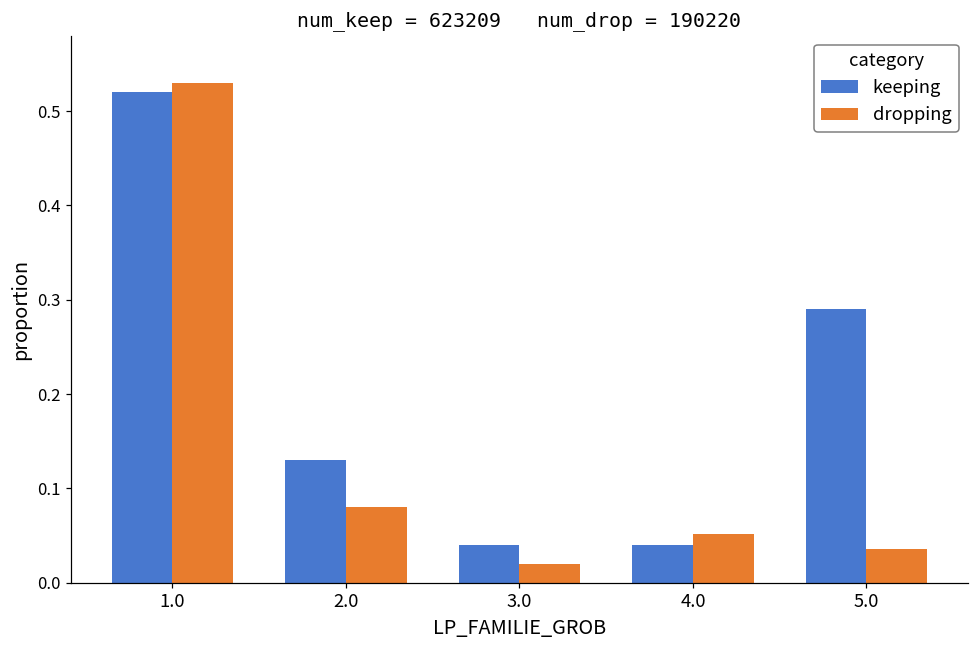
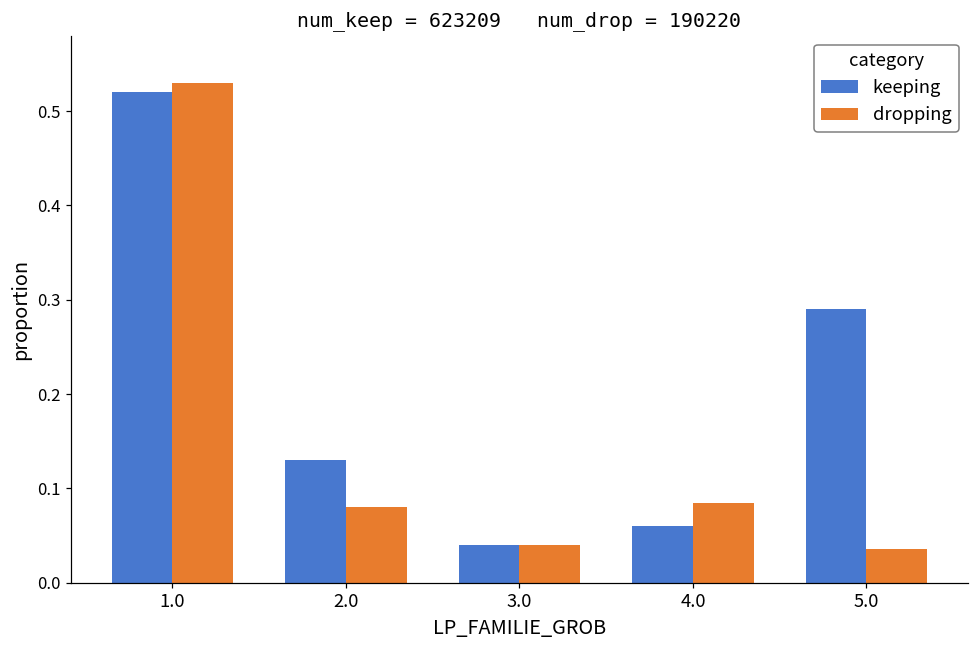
dropping, 3.0: 0.02 -> 0.04
keeping, 4.0: 0.04 -> 0.06
dropping, 4.0: 0.05 -> 0.09
